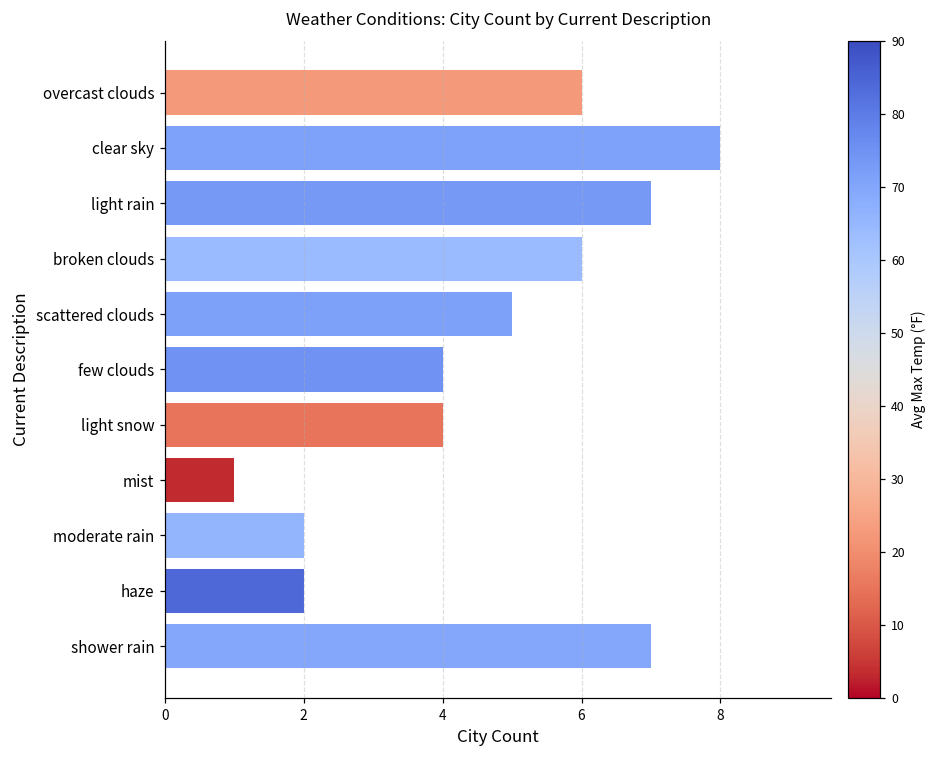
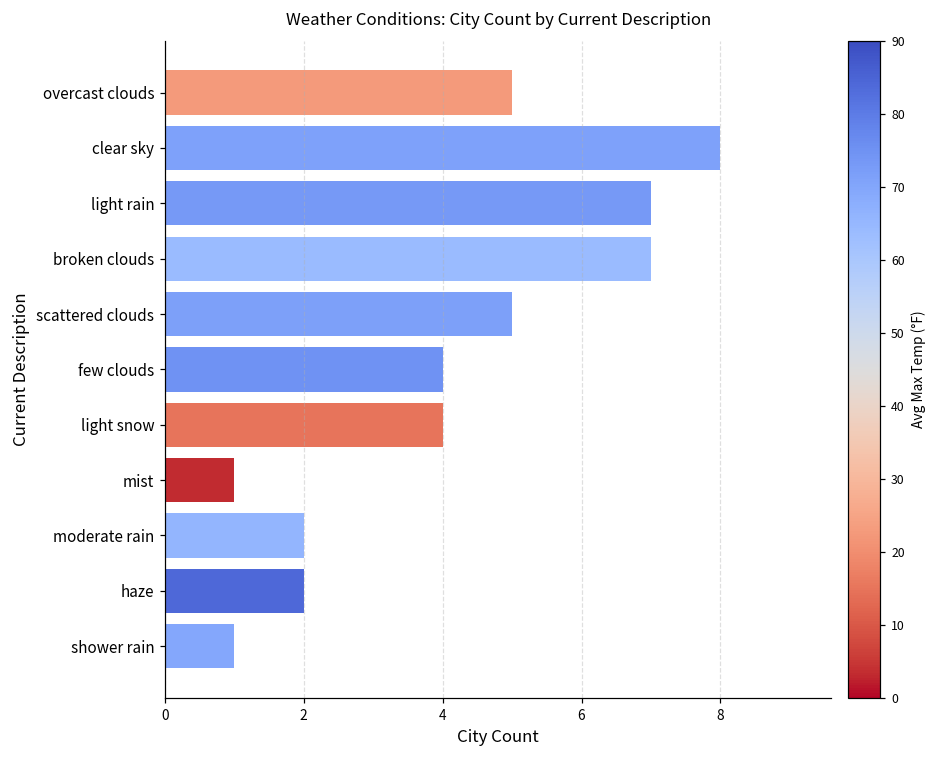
overcast clouds: 6 -> 5
broken clouds: 6 -> 7
shower rain: 7 -> 1
